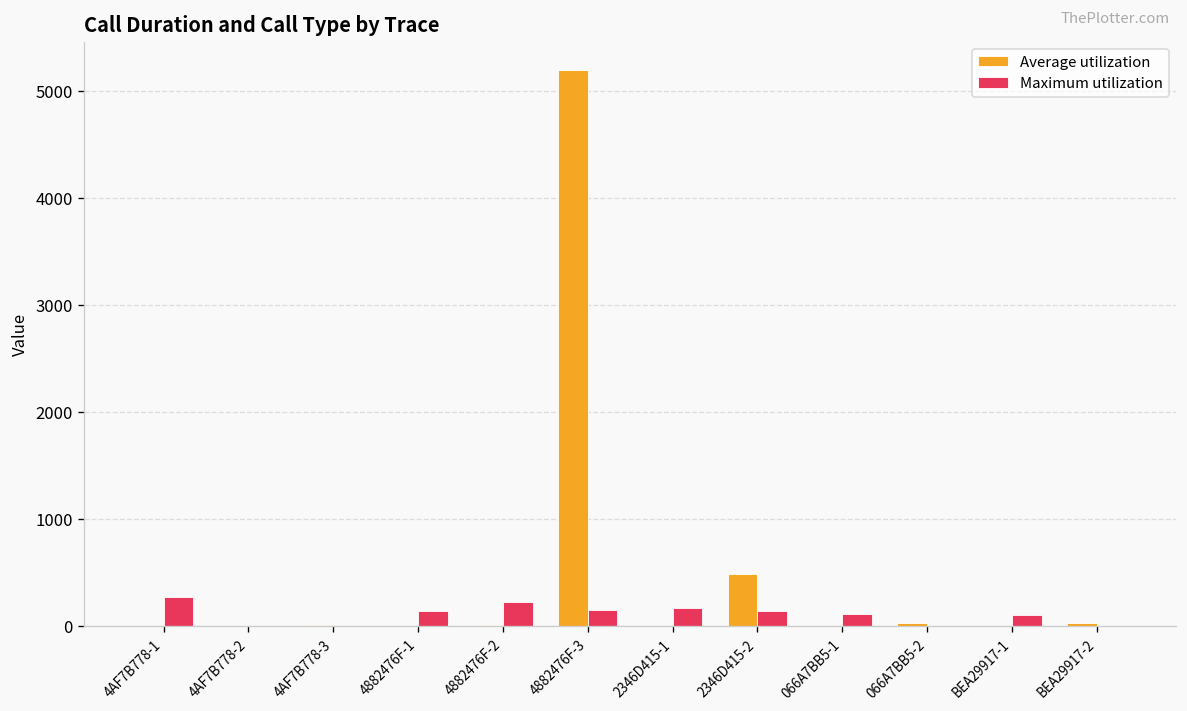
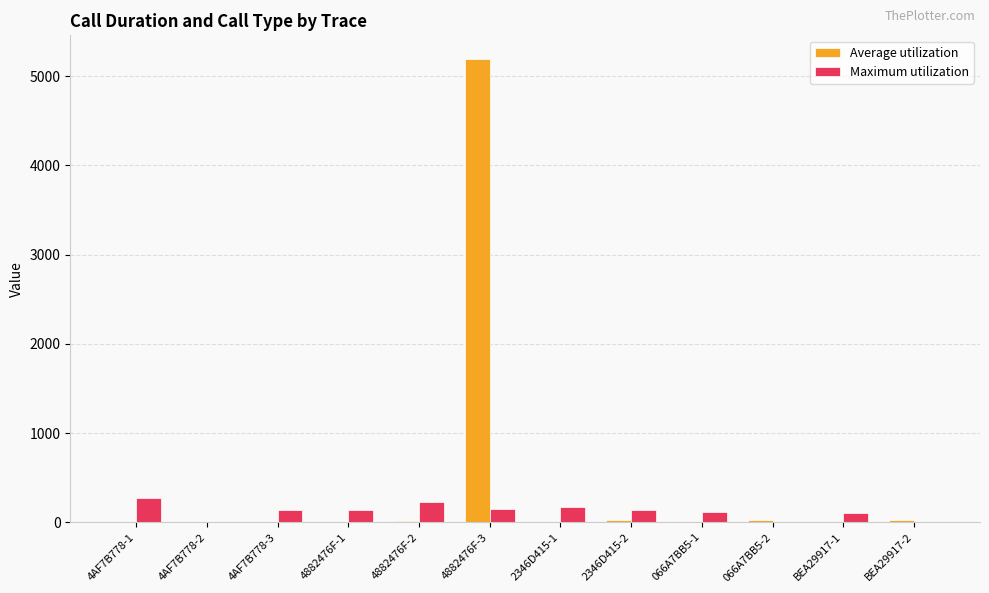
Maximum utilization, 4AF7B778-3: 0 -> 100
Average utilization, 2346D415-2: 500 -> 0
